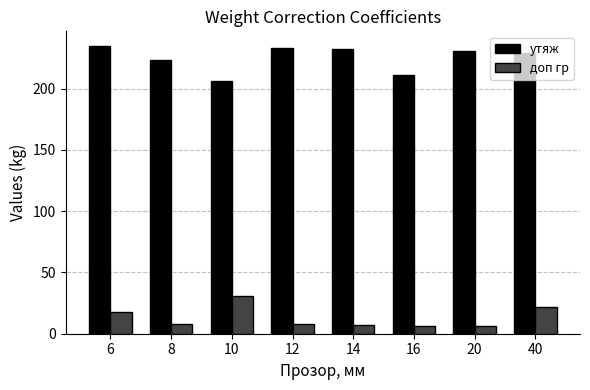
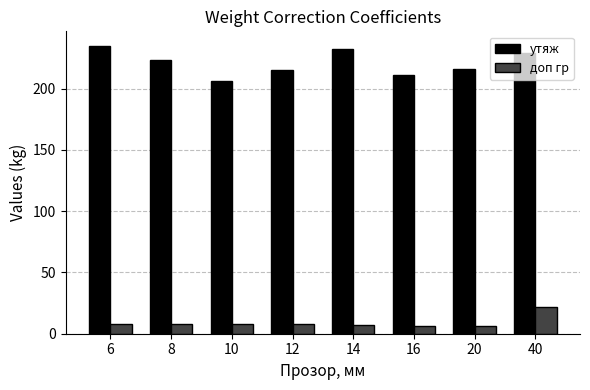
доп гр, 6: 18 -> 8
доп гр, 10: 31 -> 8
утяж, 12: 233 -> 215
утяж, 20: 231 -> 216
